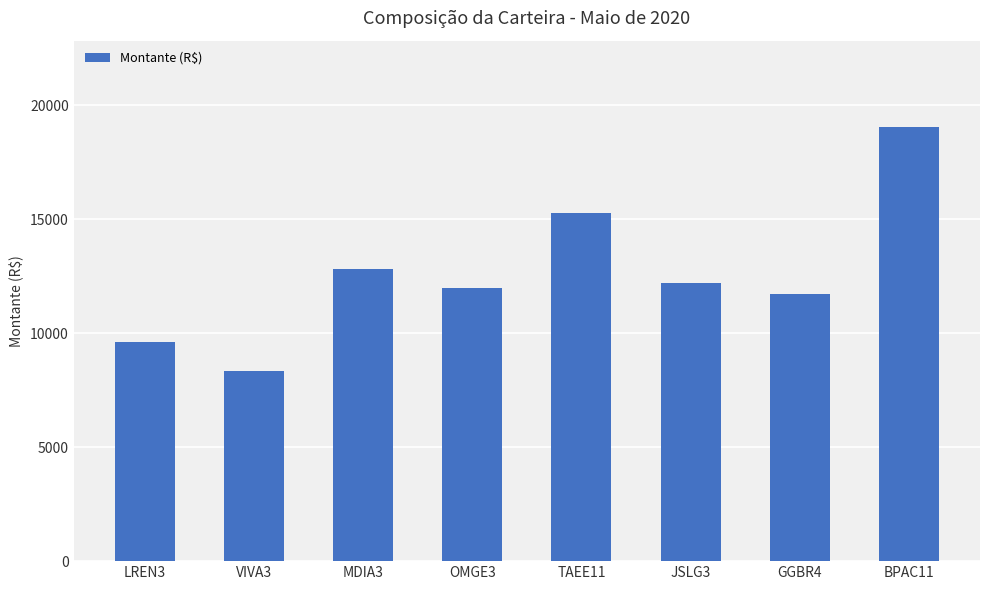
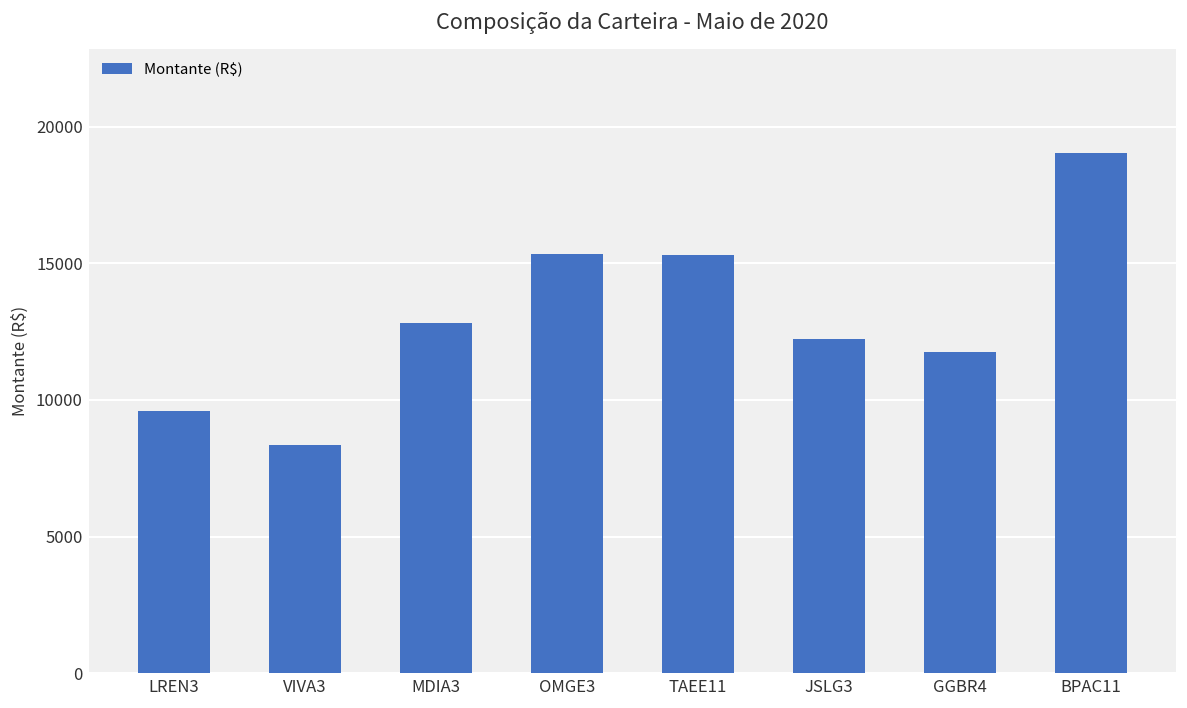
OMGE3: 12000 -> 15300
